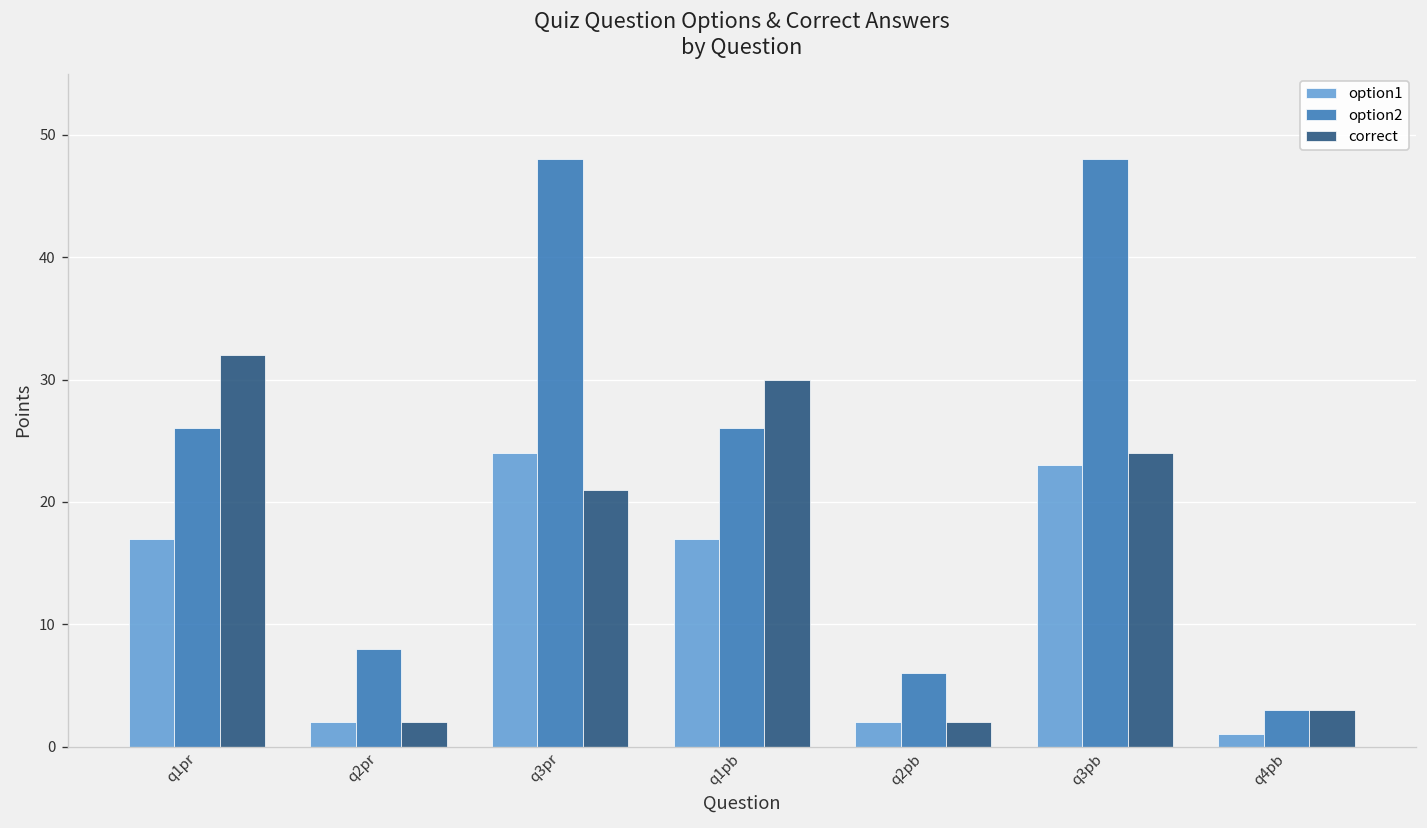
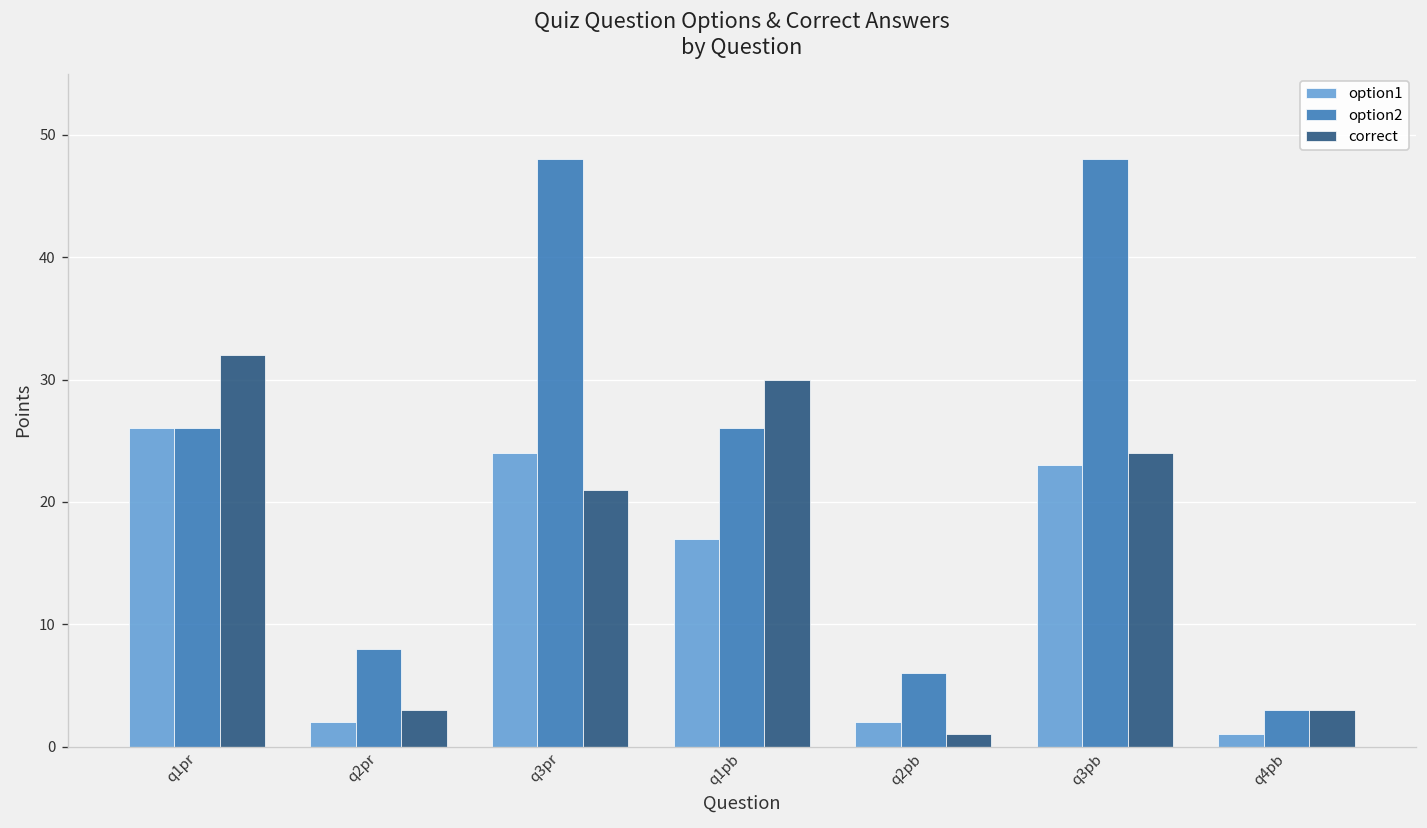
option1, q1pr: 17 -> 26
correct, q2pr: 2 -> 3
correct, q2pb: 2 -> 1
